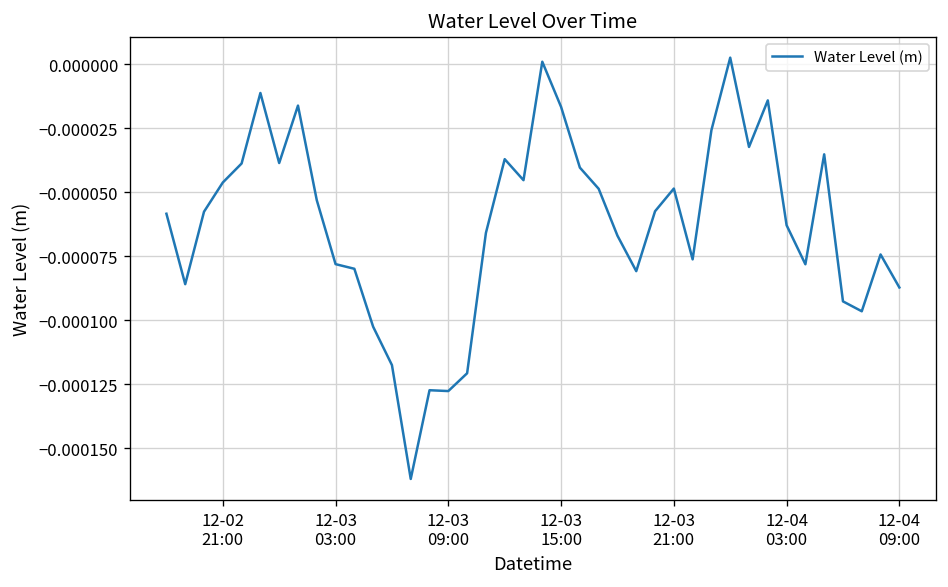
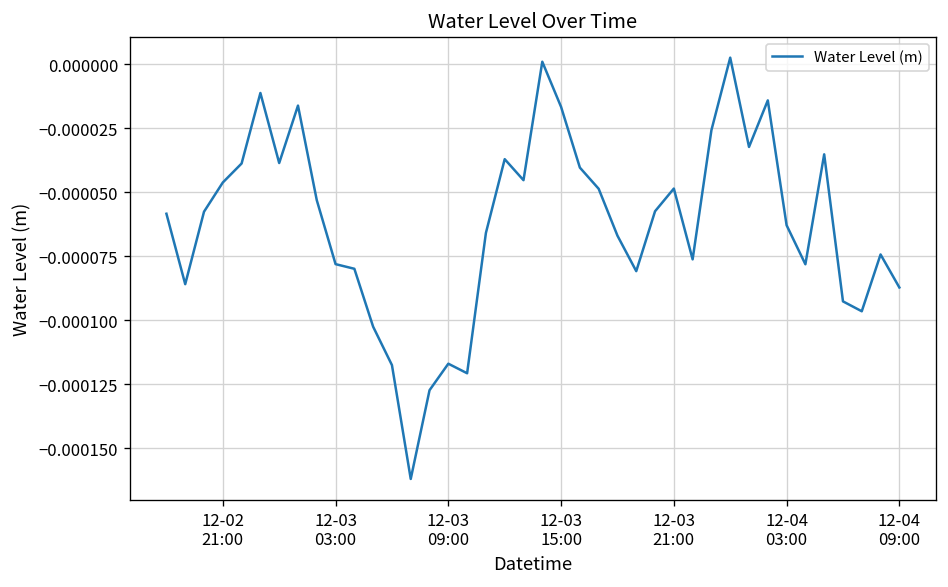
12-03 09:00: -0.000128 -> -0.000117
